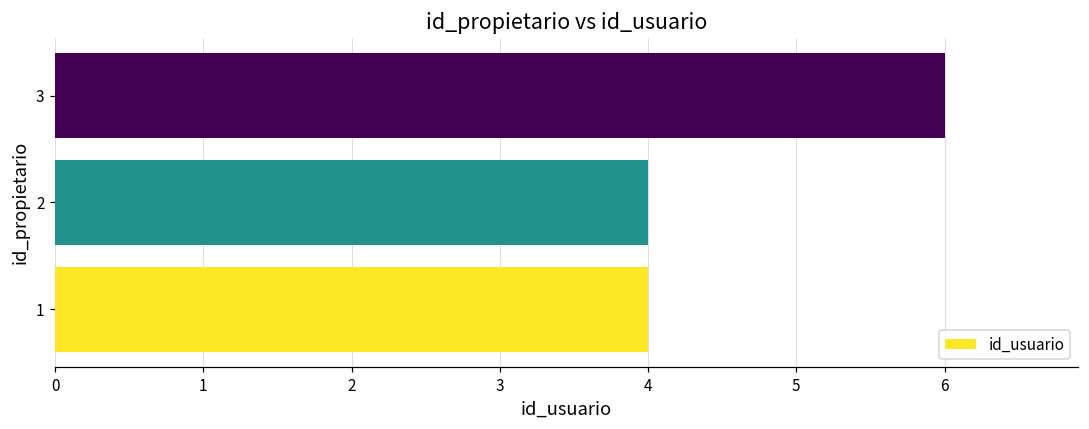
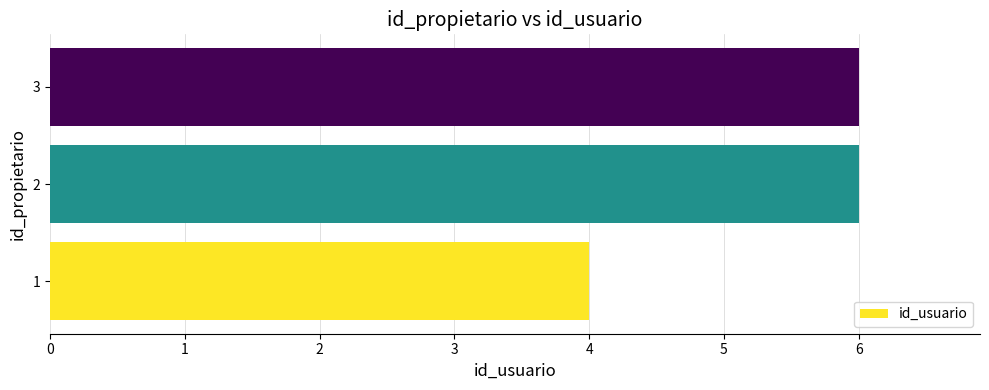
2: 4 -> 6
